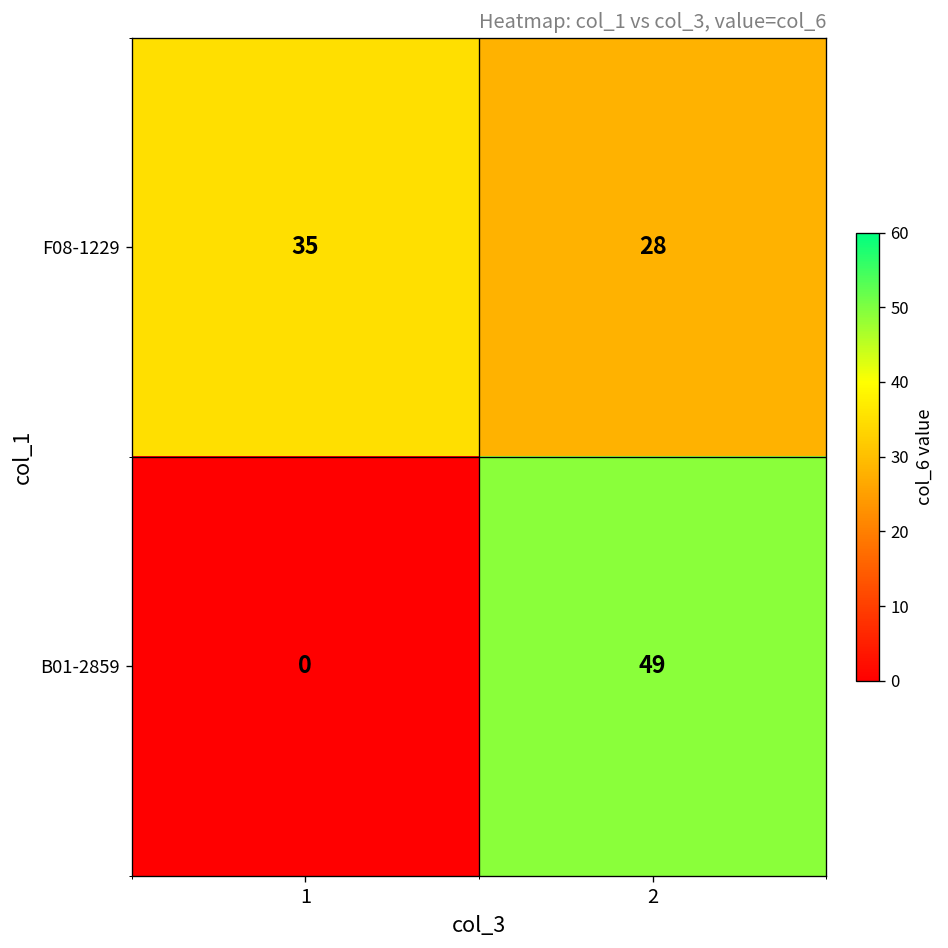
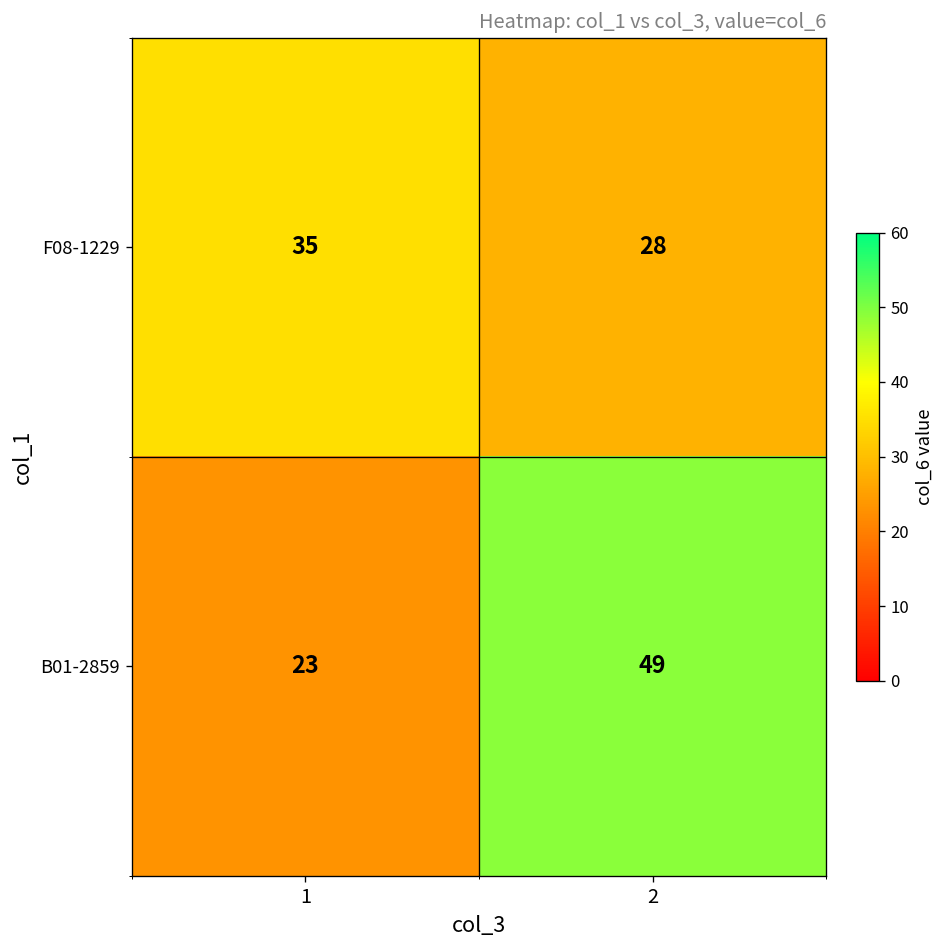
B01-2859, 1: 0 -> 23
